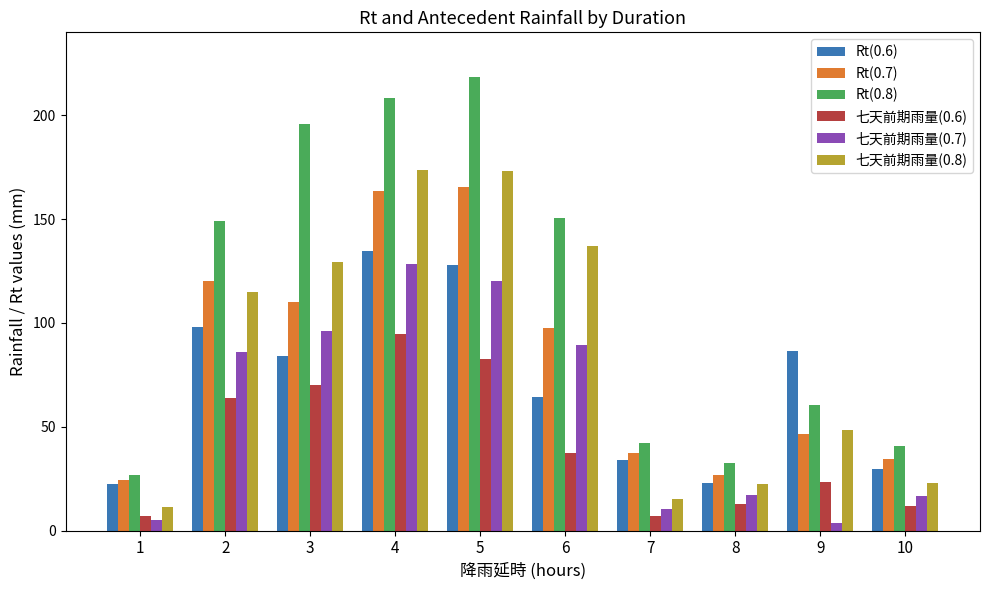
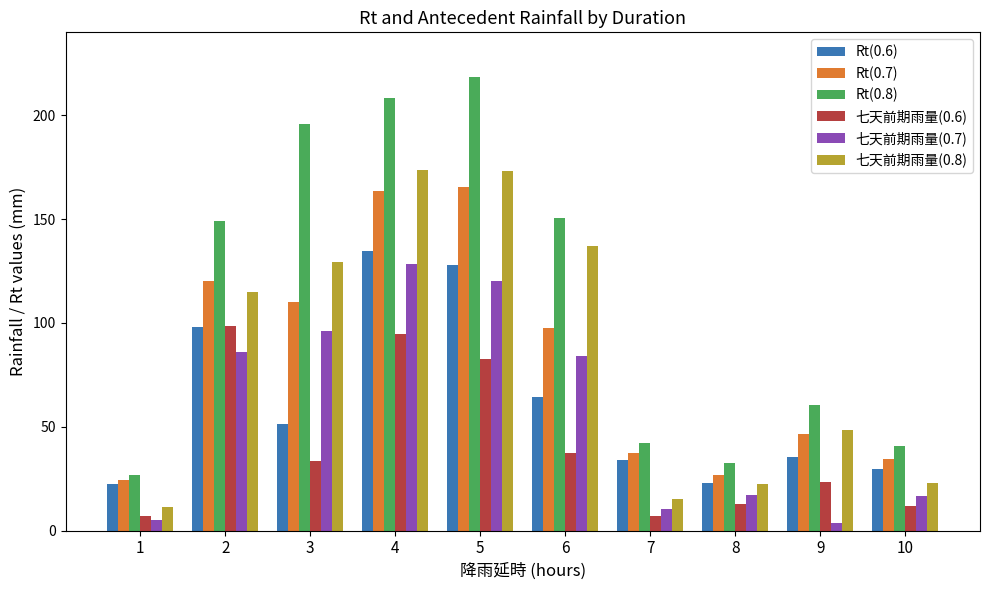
七天前期雨量(0.6), 2: 64 -> 99
Rt(0.6), 3: 84 -> 51
七天前期雨量(0.6), 3: 70 -> 33
七天前期雨量(0.7), 6: 90 -> 84
Rt(0.6), 9: 86 -> 36
